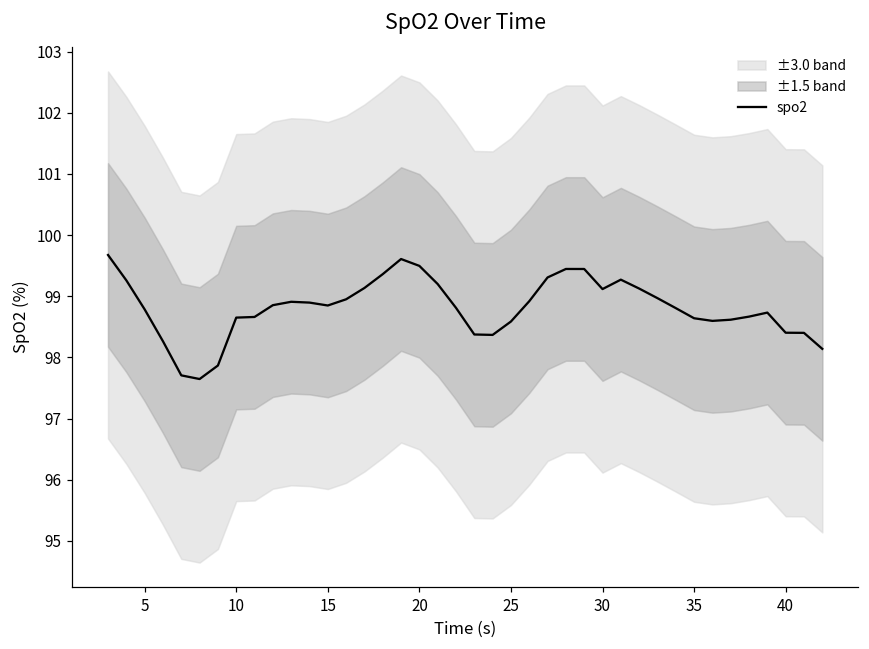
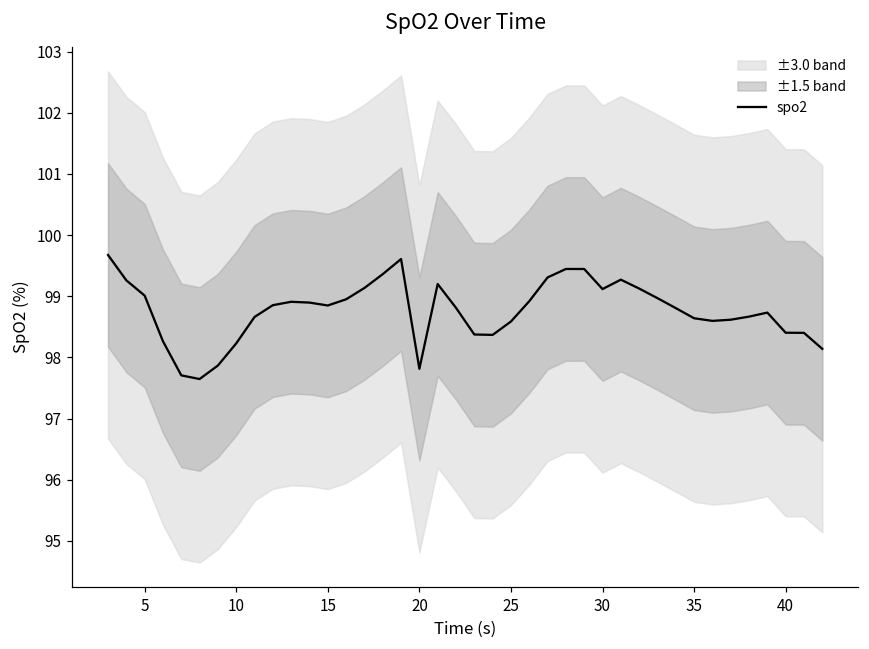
spo2, 5: 98.8 -> 99.0
spo2, 10: 98.7 -> 98.2
spo2, 20: 99.5 -> 97.8
